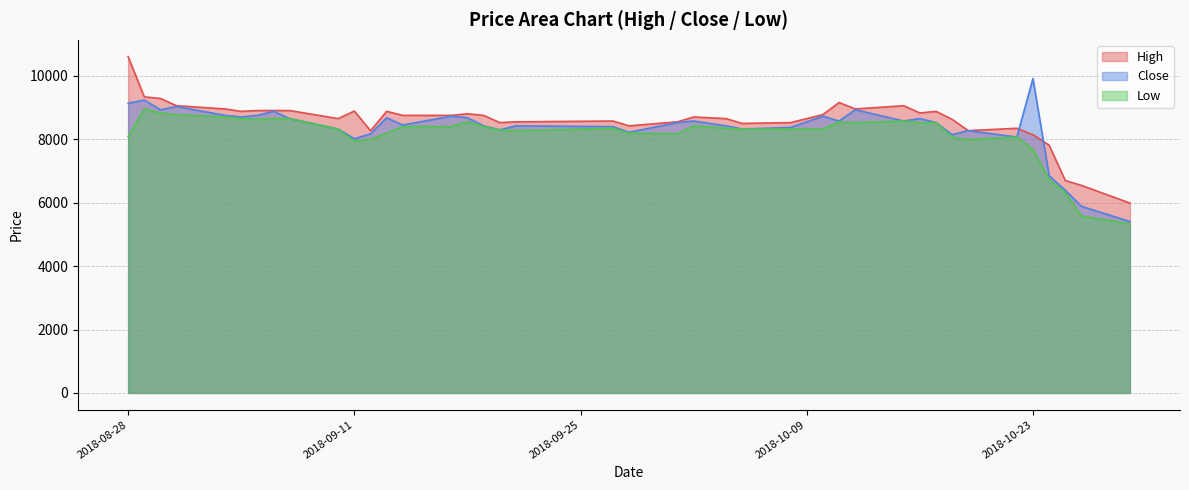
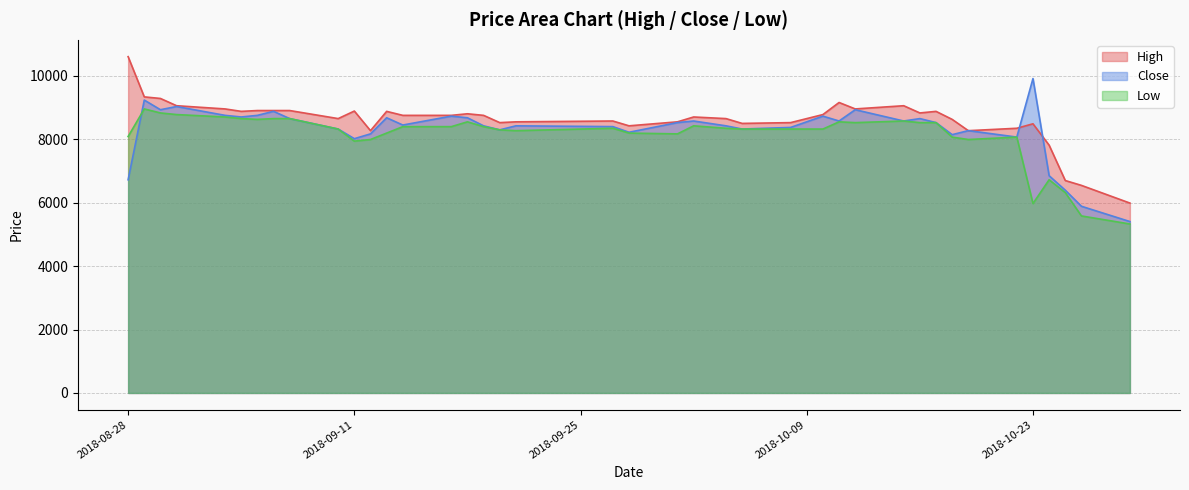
Close, 2018-08-28: 9100 -> 6700
High, 2018-10-23: 8100 -> 8500
Low, 2018-10-23: 7700 -> 6000
